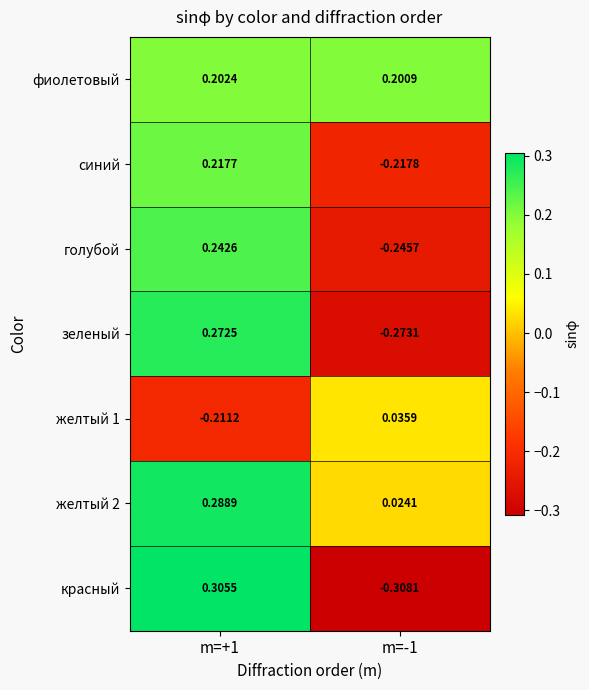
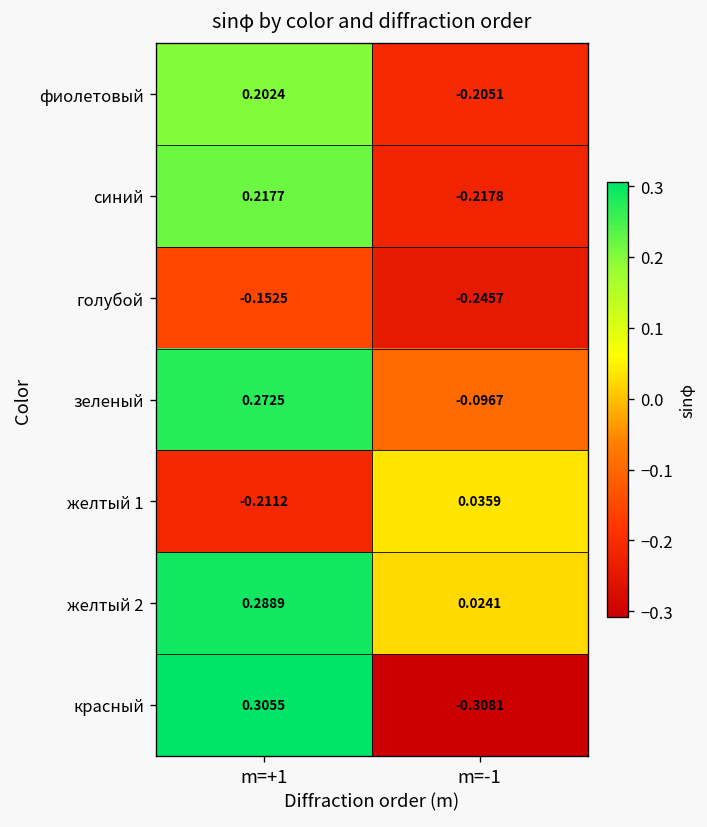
фиолетовый, m=-1: 0.2009 -> -0.2051
голубой, m=+1: 0.2426 -> -0.1525
зеленый, m=-1: -0.2731 -> -0.0967
